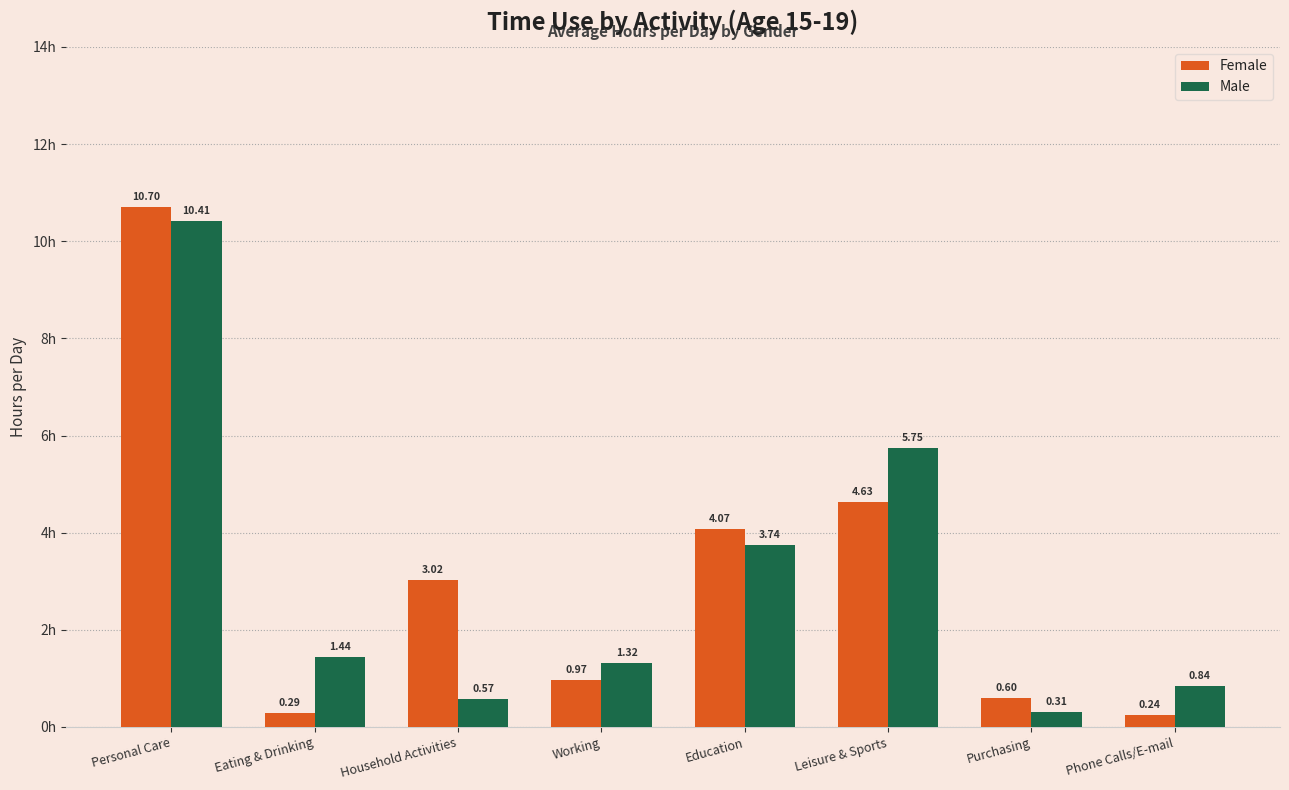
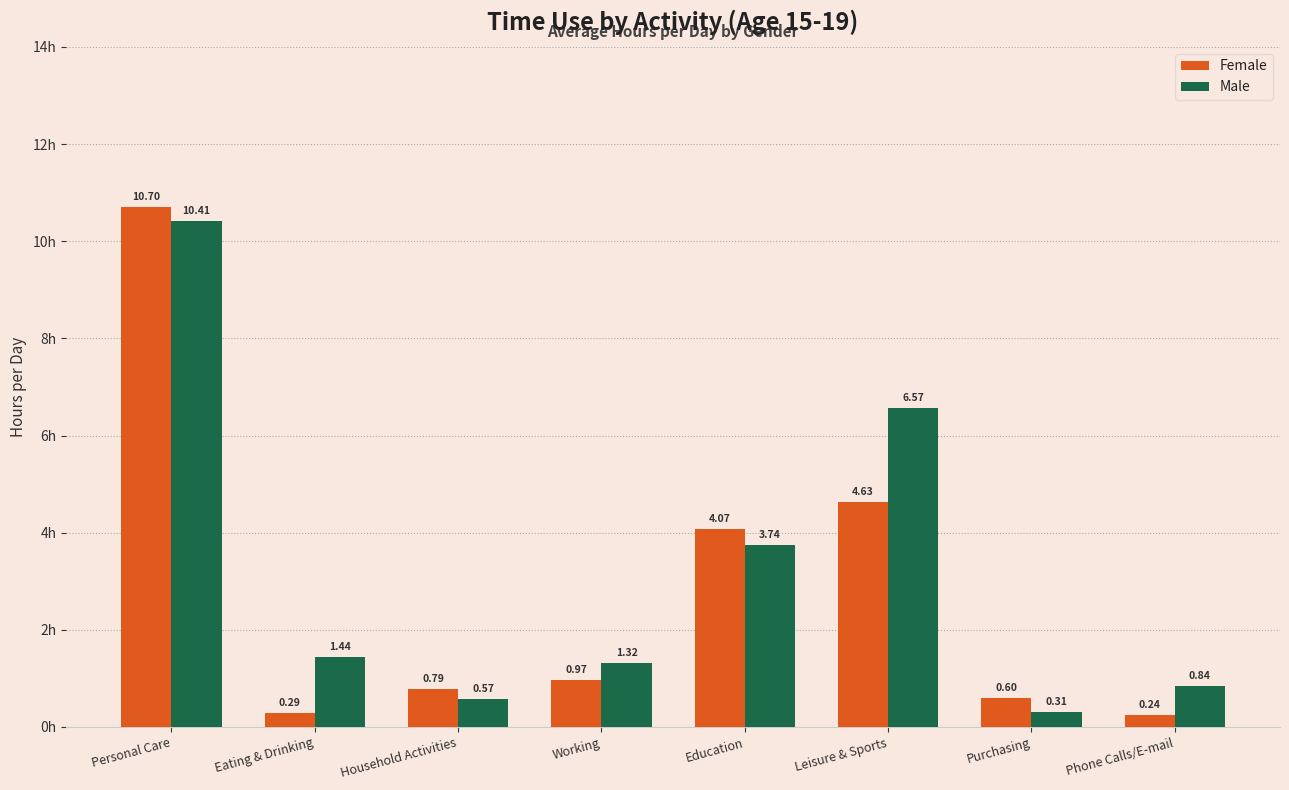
Female, Household Activities: 3.02 -> 0.79
Male, Leisure & Sports: 5.75 -> 6.57
